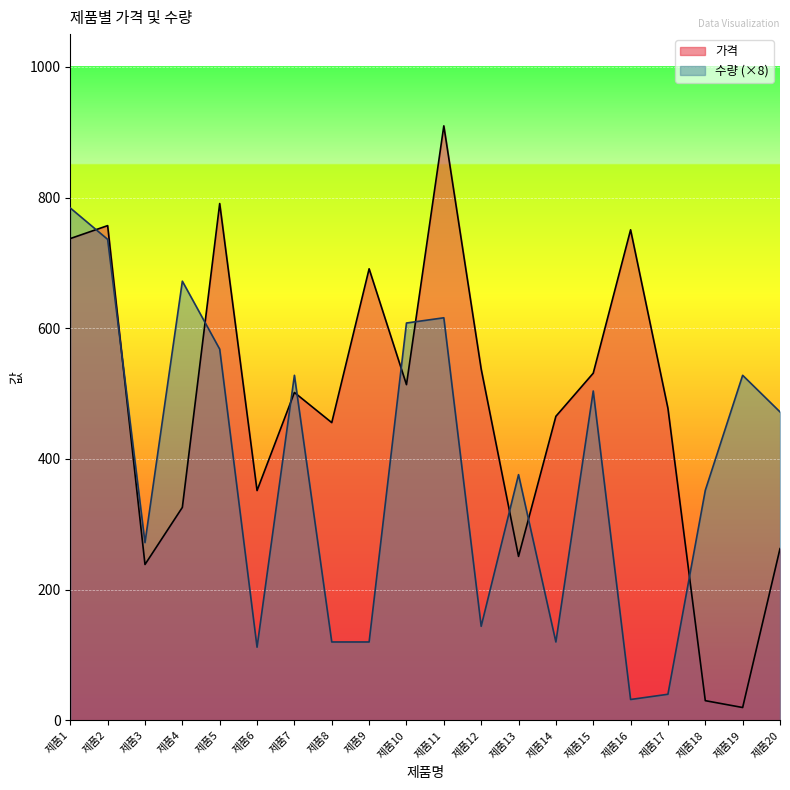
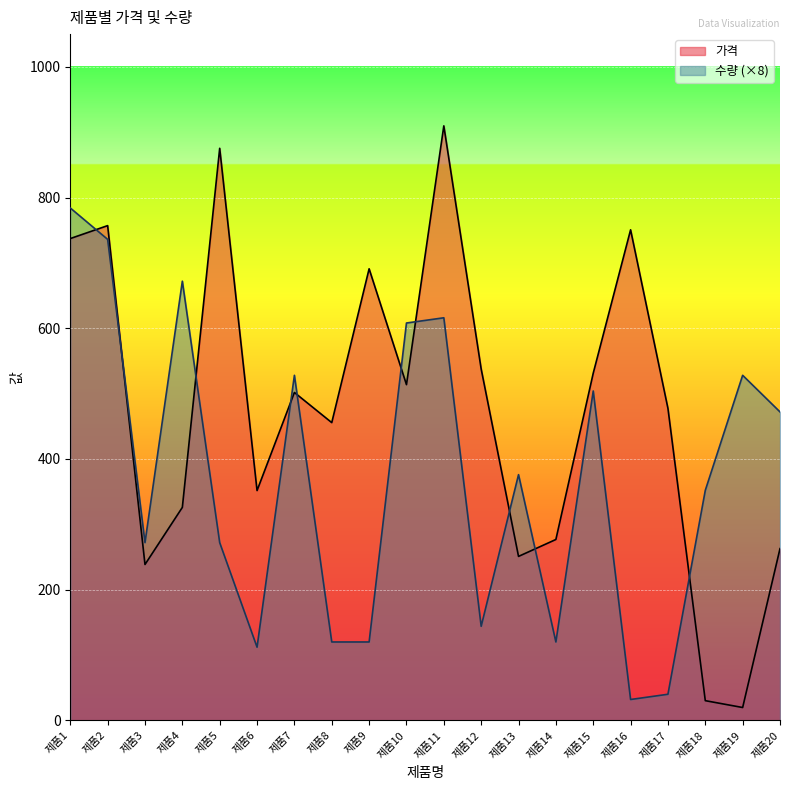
가격, 제품5: 790 -> 880
수량 (×8), 제품5: 570 -> 270
가격, 제품14: 470 -> 280
